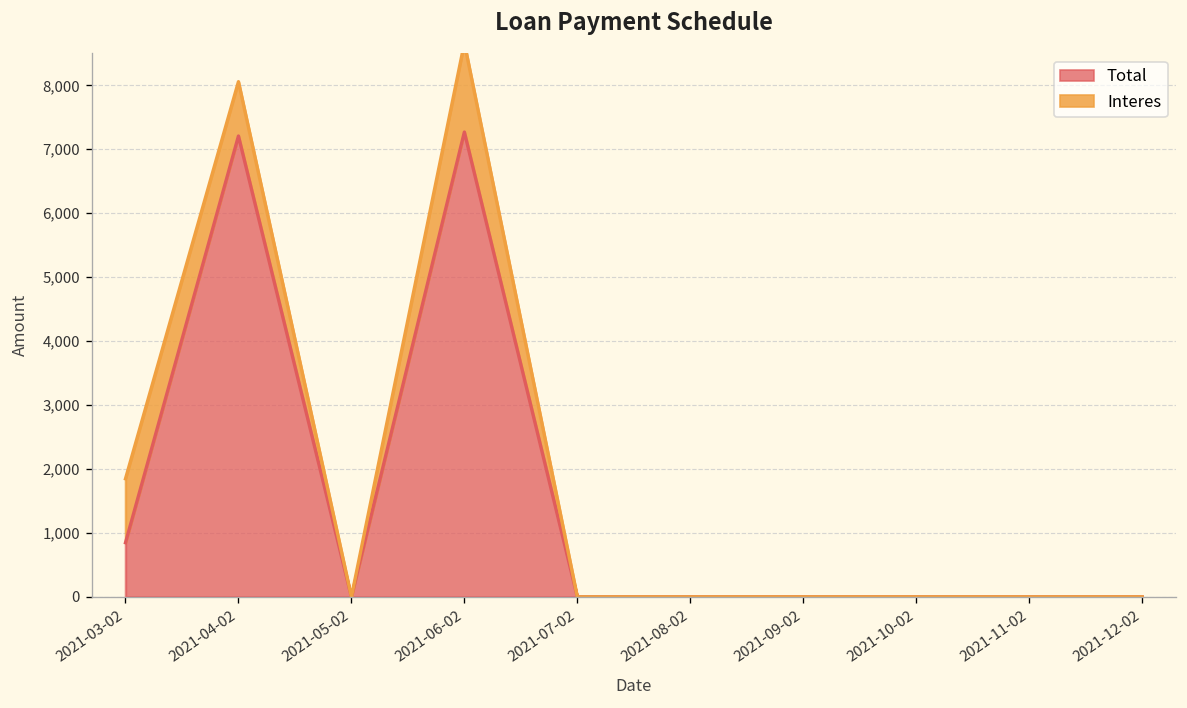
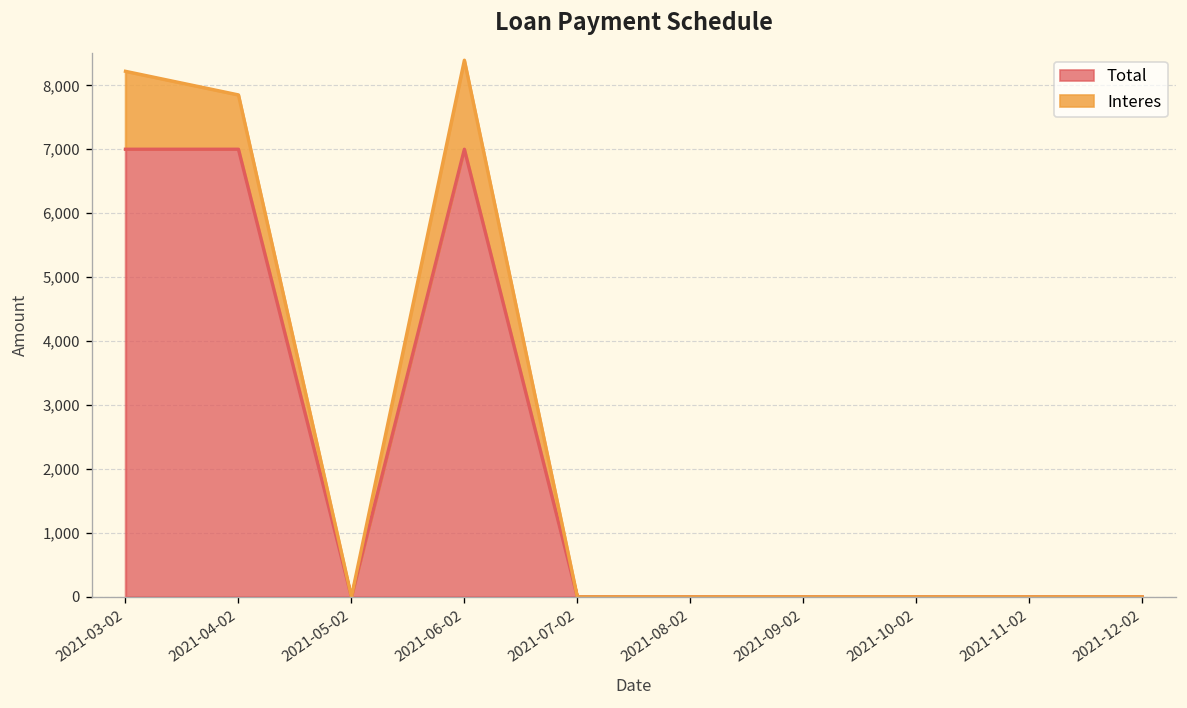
Total, 2021-03-02: 800 -> 7,000
Interes, 2021-03-02: 1,000 -> 1,200
Total, 2021-04-02: 7,200 -> 7,000
Total, 2021-06-02: 7,300 -> 7,000
